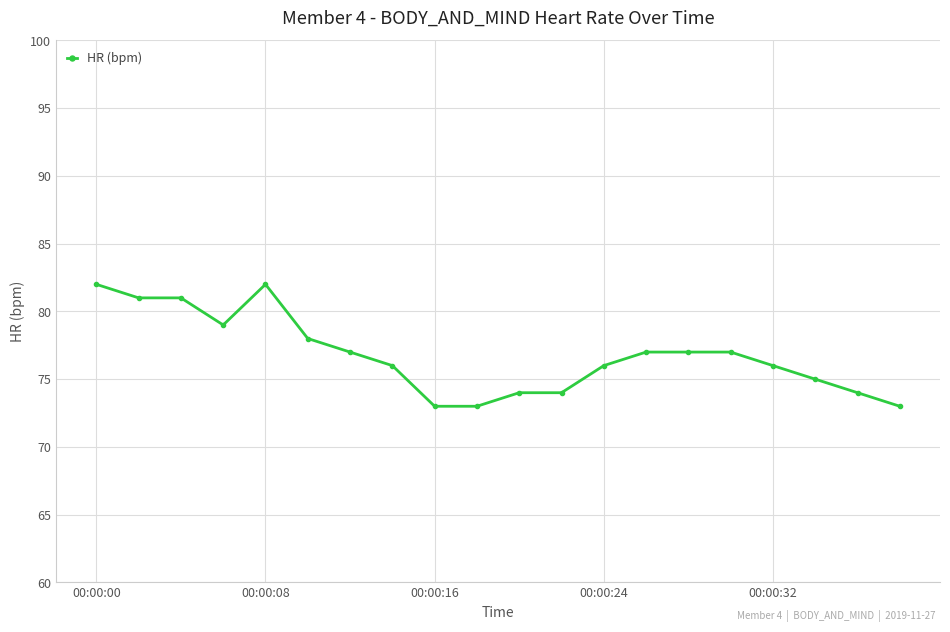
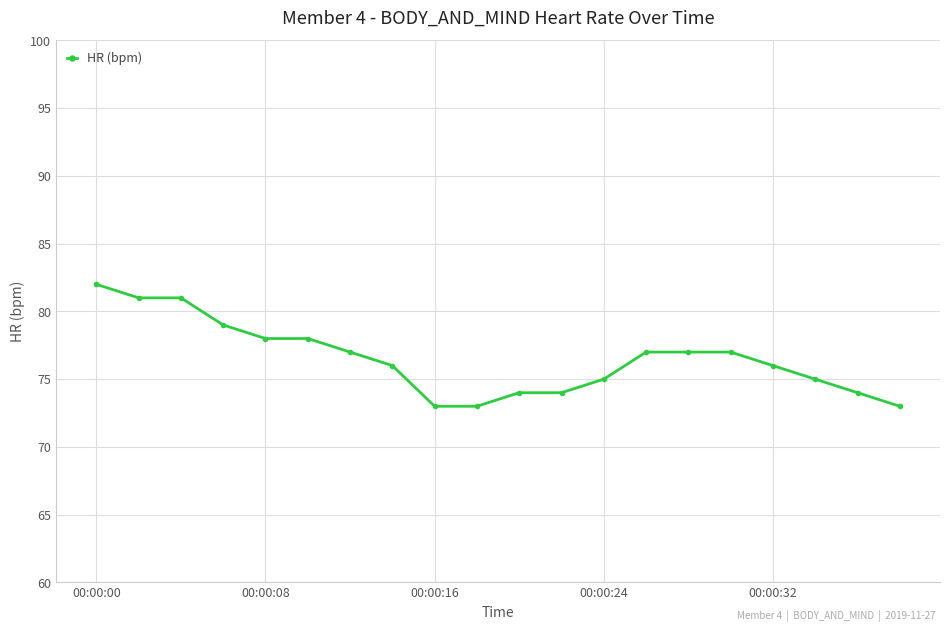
00:00:08: 82 -> 78
00:00:24: 76 -> 75
